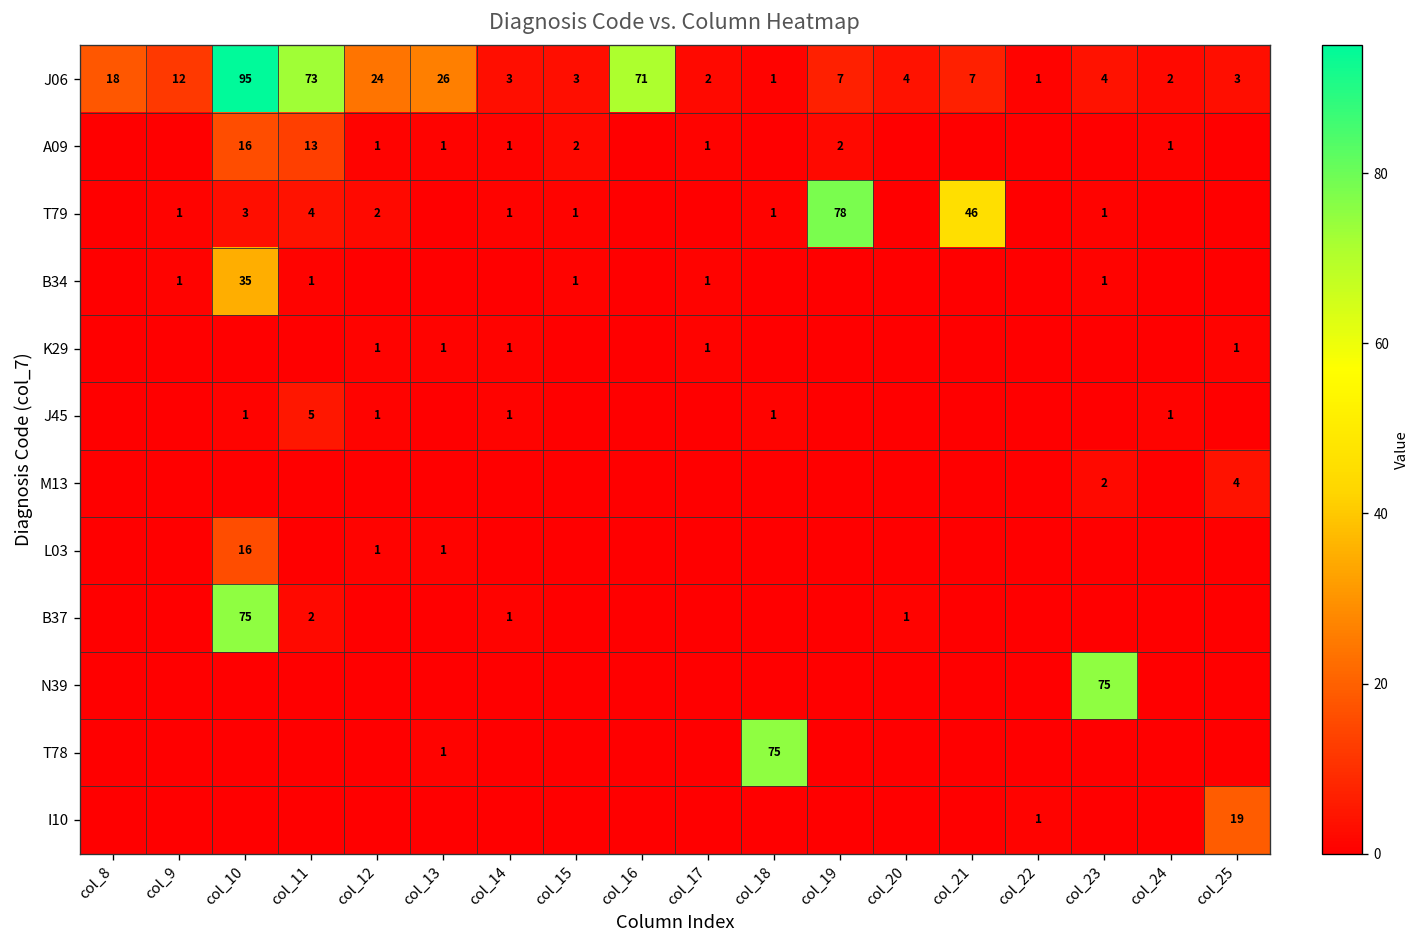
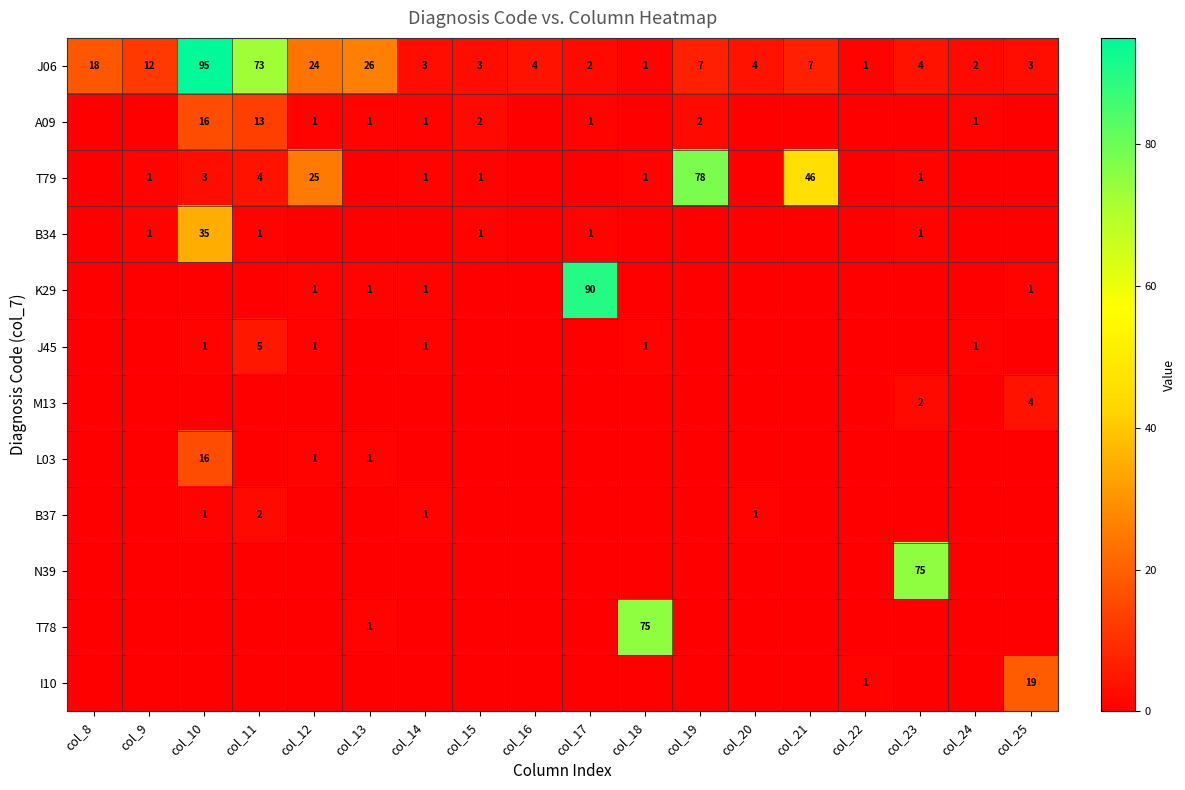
J06, col_16: 71 -> 4
T79, col_12: 2 -> 25
K29, col_17: 1 -> 90
B37, col_10: 75 -> 1
